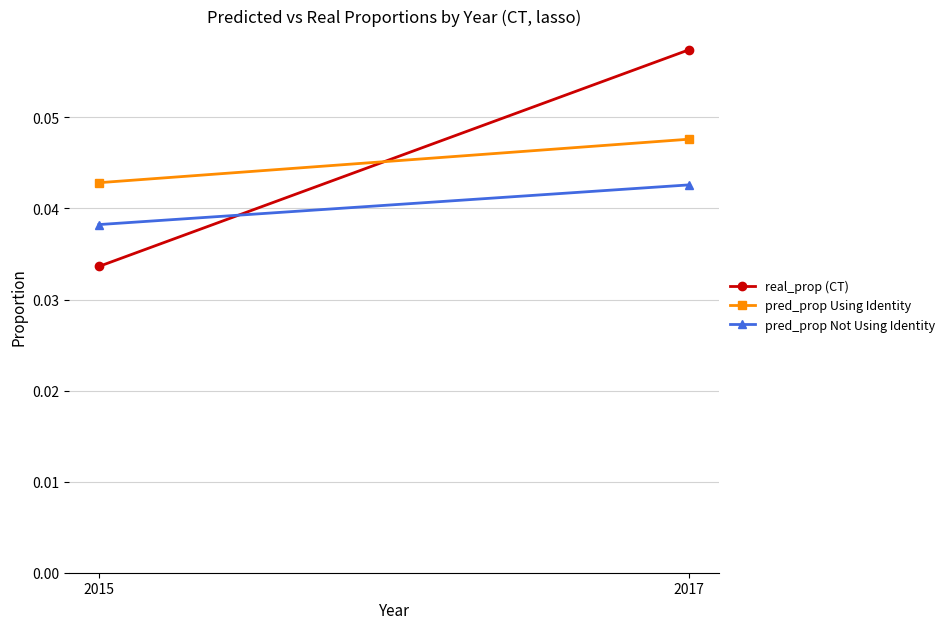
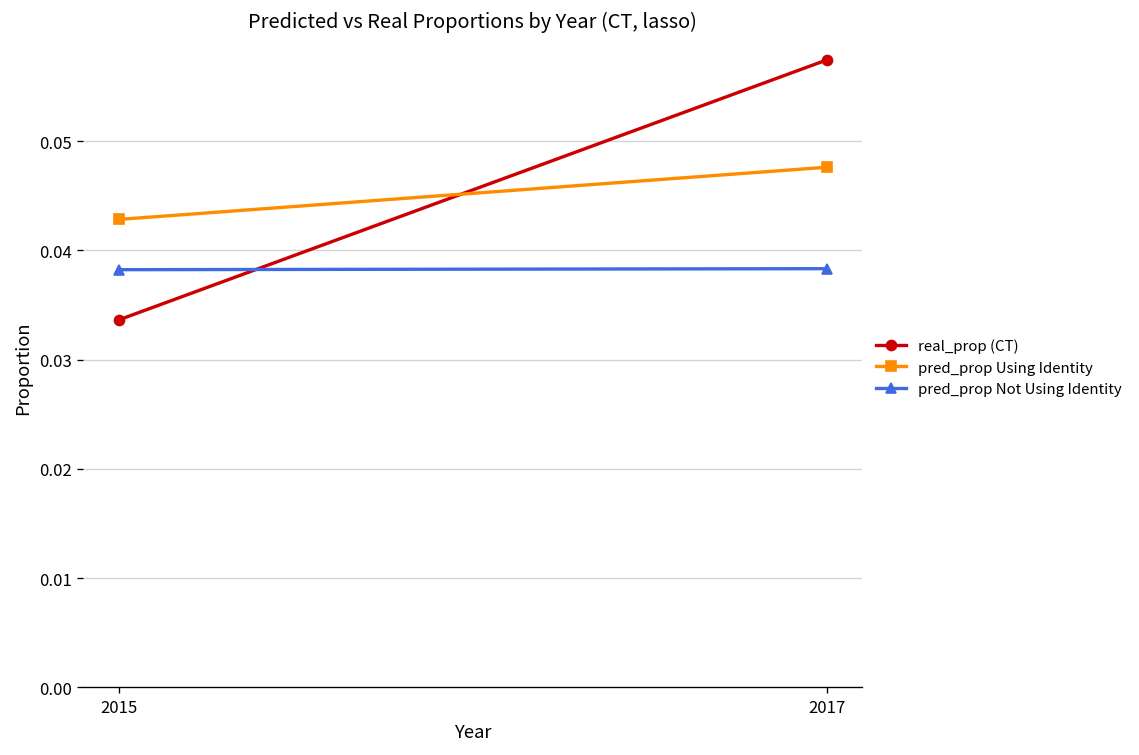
pred_prop Not Using Identity, 2017: 0.043 -> 0.038
